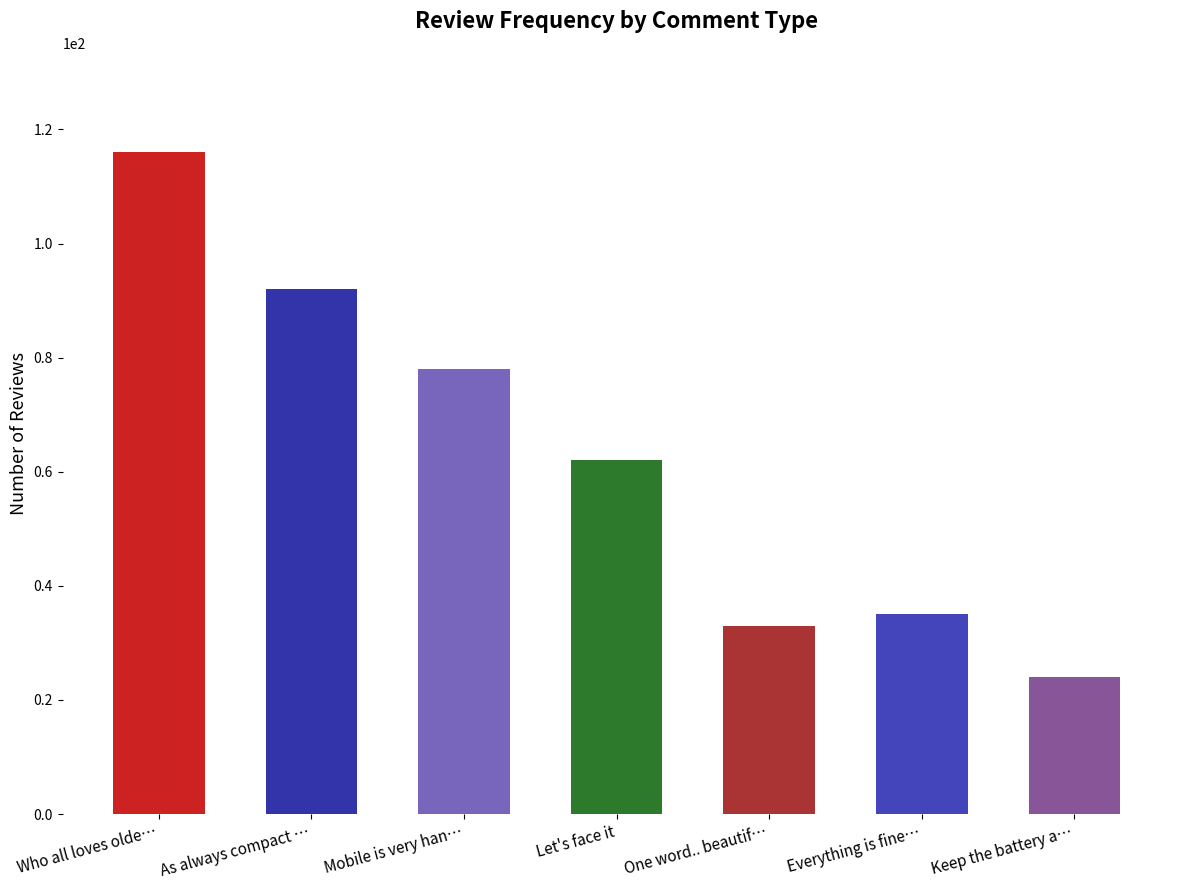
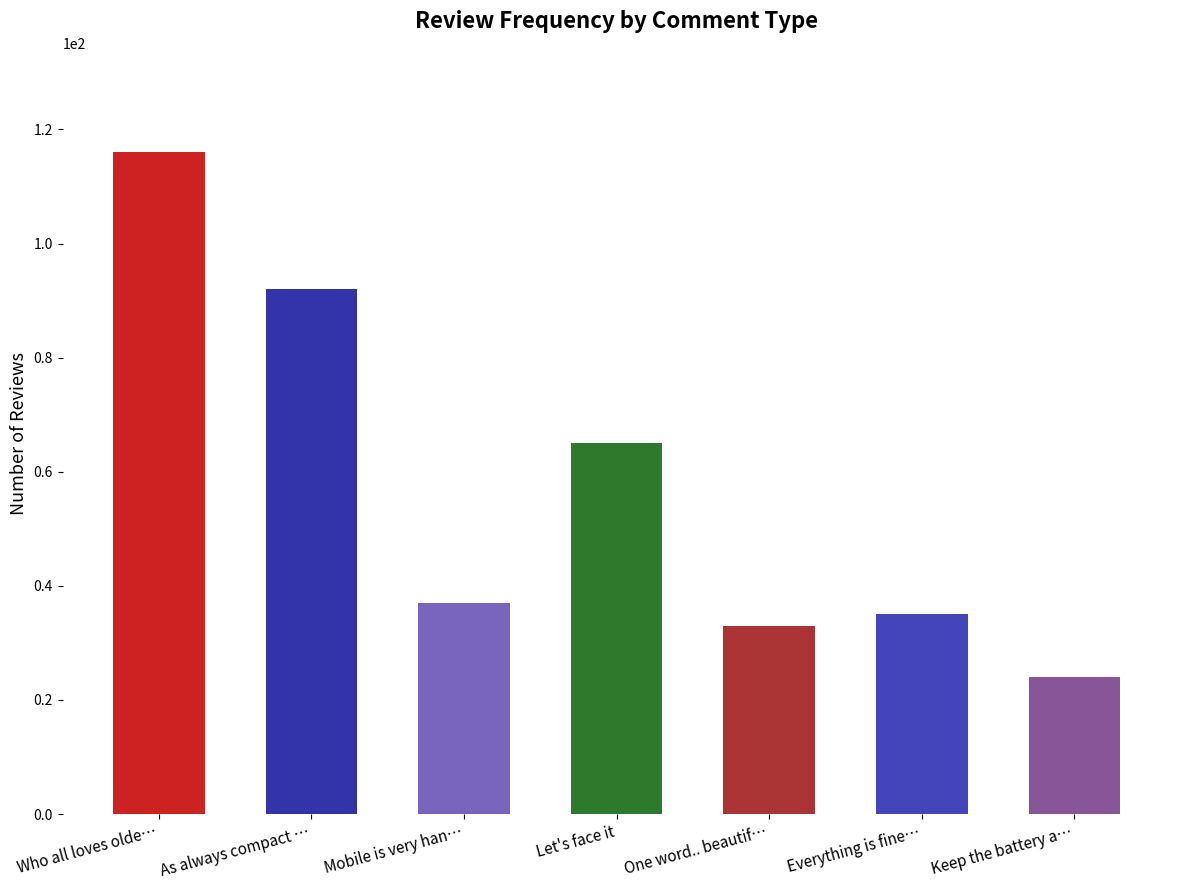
Mobile is very han…: 78 -> 37
Let's face it: 62 -> 65
